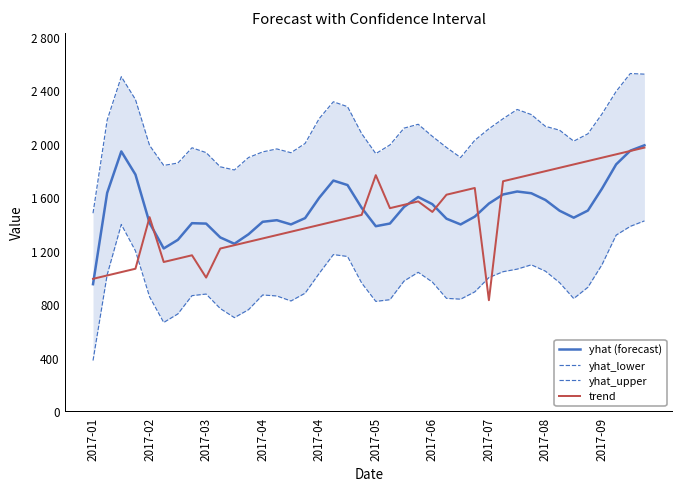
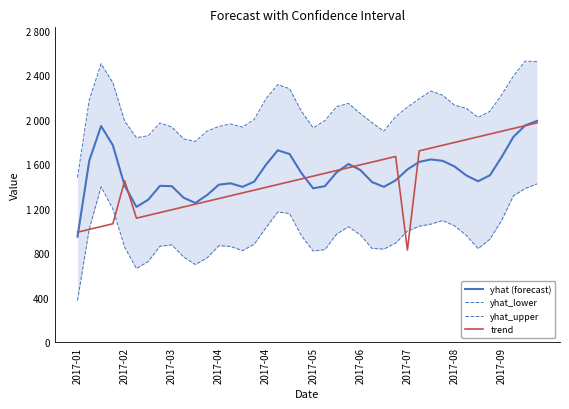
trend, 2017-03: 1000 -> 1190
trend, 2017-05: 1770 -> 1490
trend, 2017-06: 1490 -> 1590
